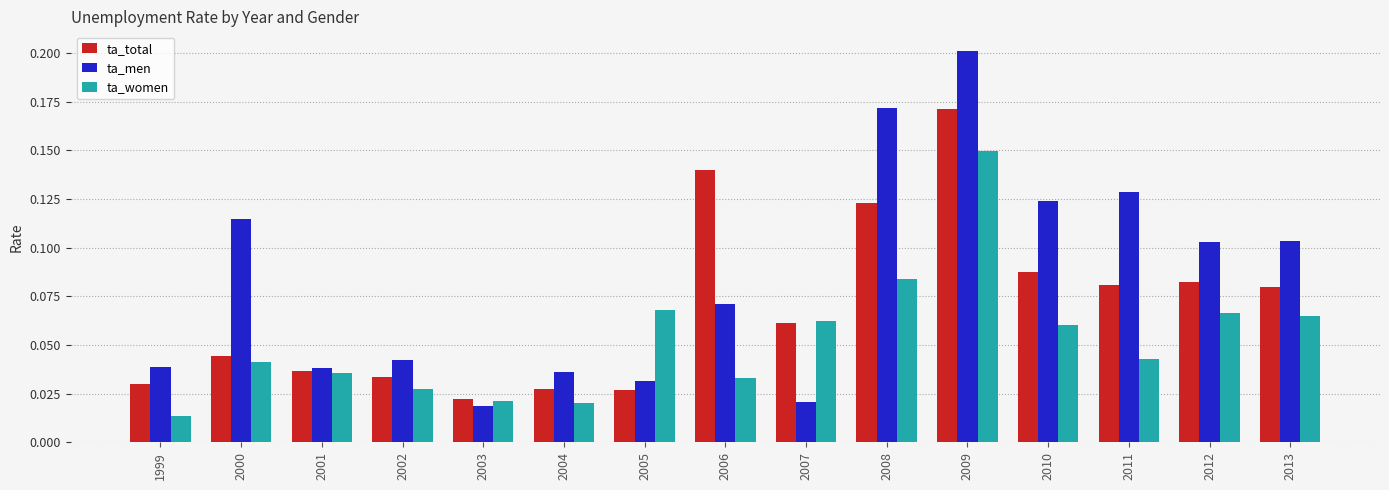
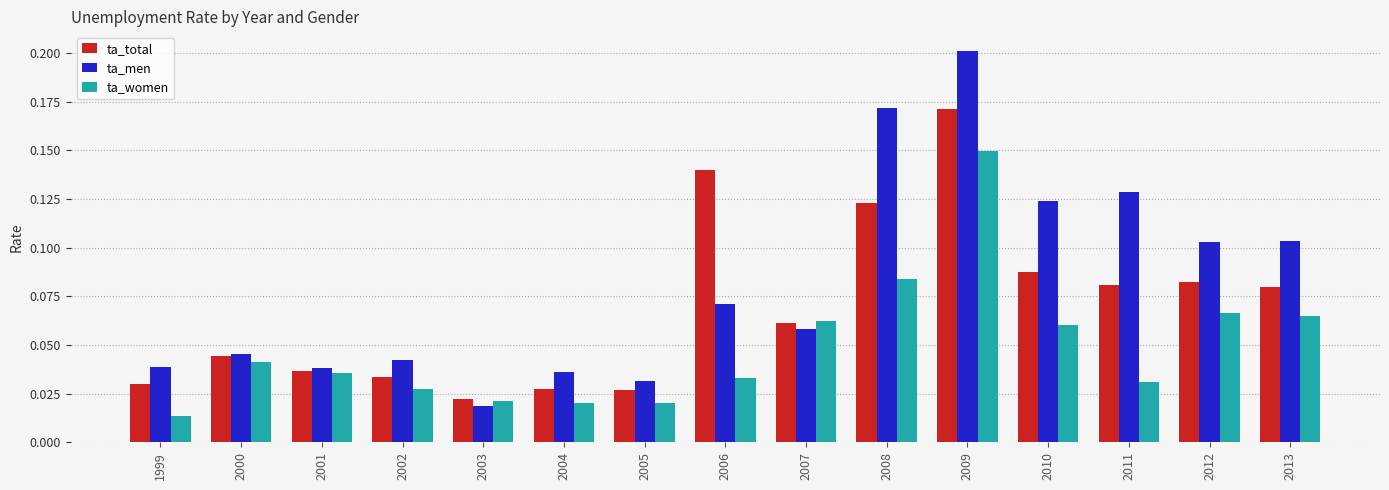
ta_men, 2000: 0.115 -> 0.046
ta_women, 2005: 0.068 -> 0.020
ta_men, 2007: 0.021 -> 0.058
ta_women, 2011: 0.043 -> 0.031
